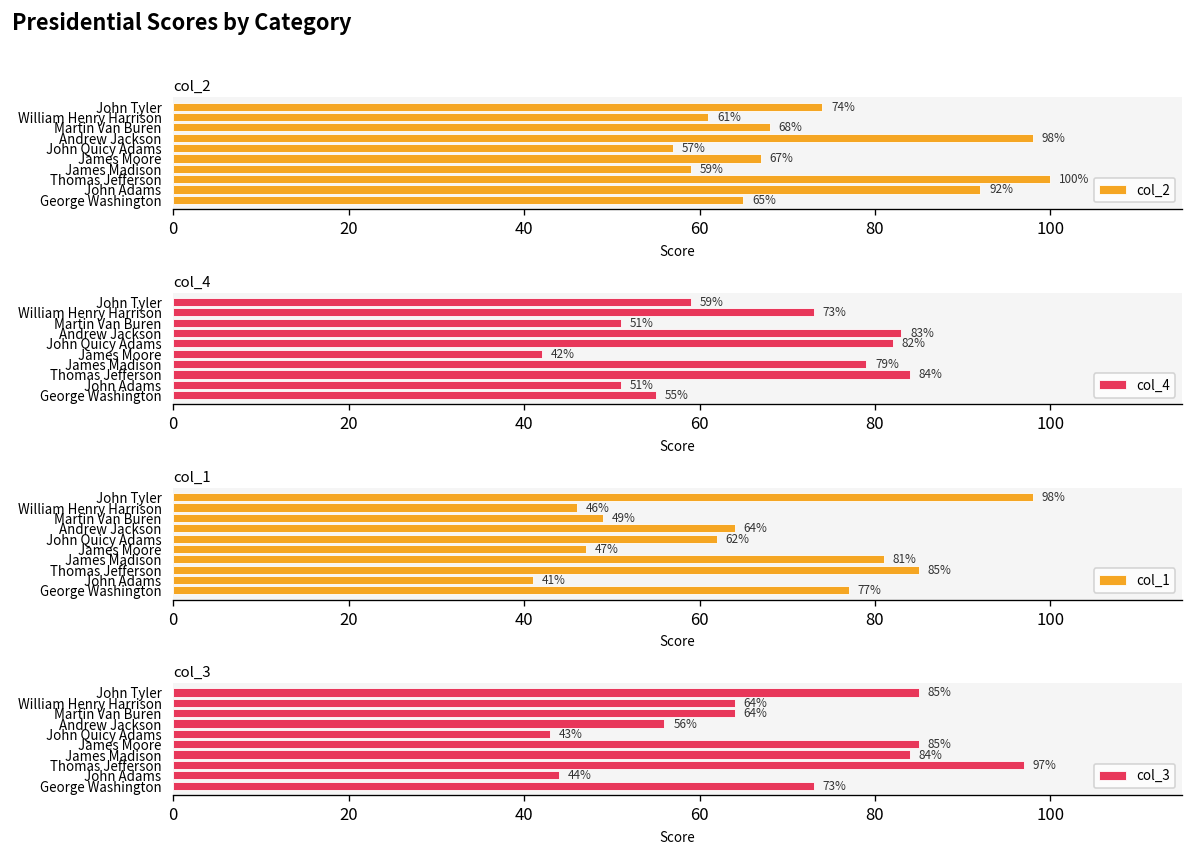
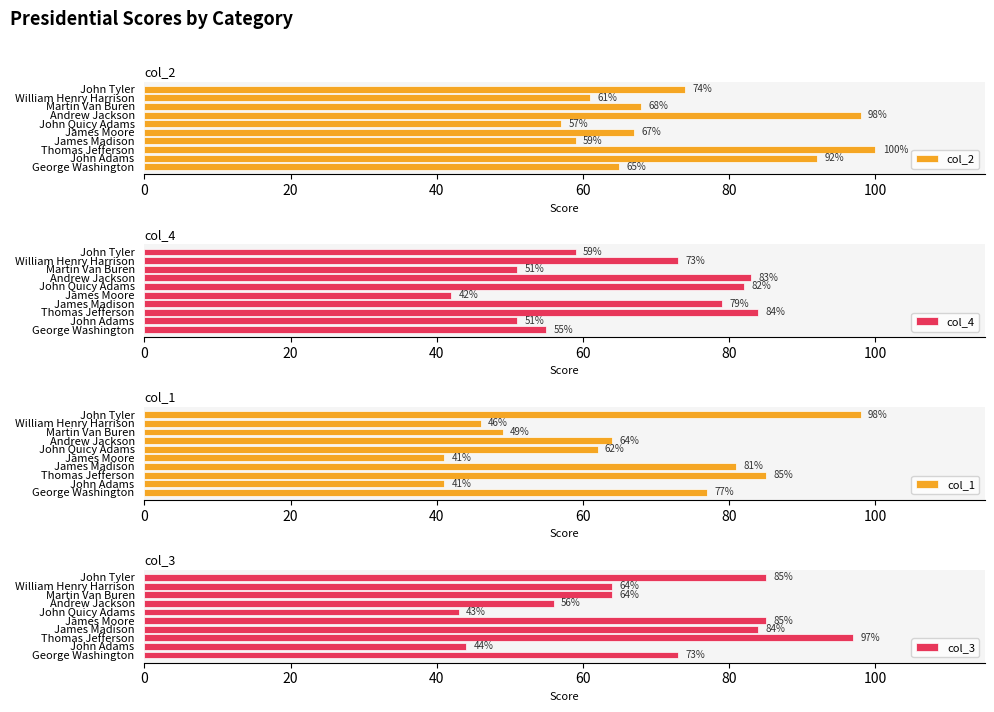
col_1, James Moore: 47% -> 41%
